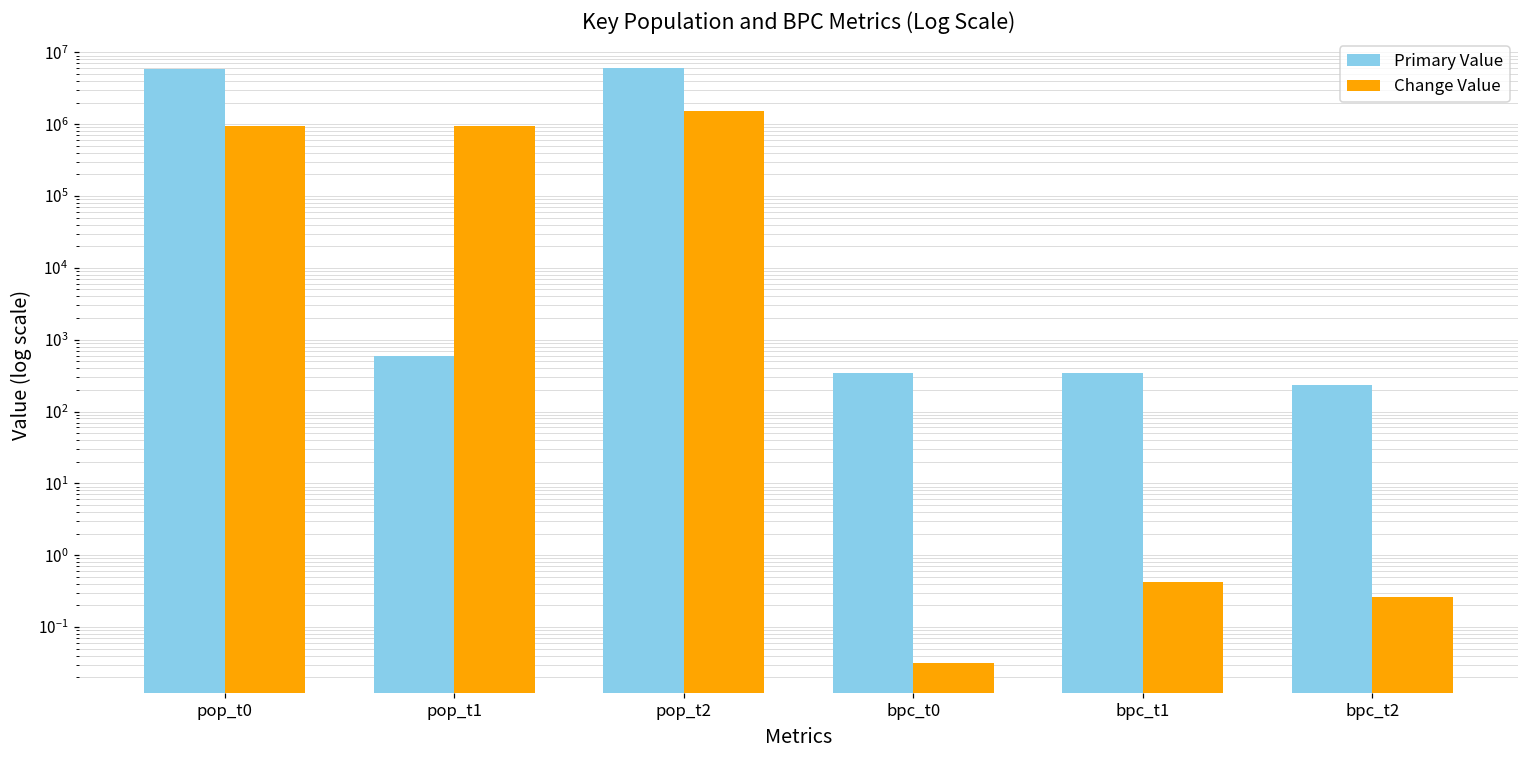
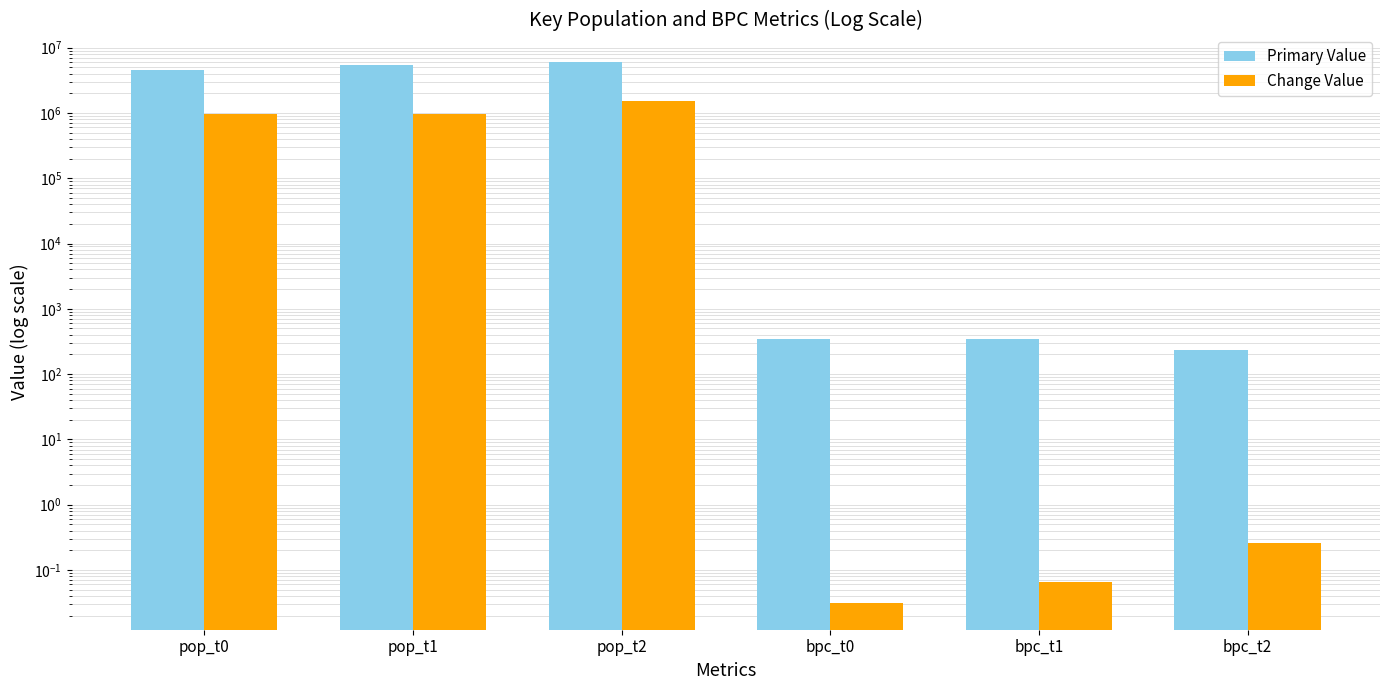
Primary Value, pop_t0: 6000000 -> 4000000
Primary Value, pop_t1: 600 -> 5000000
Change Value, bpc_t1: 0.4 -> 0.07
